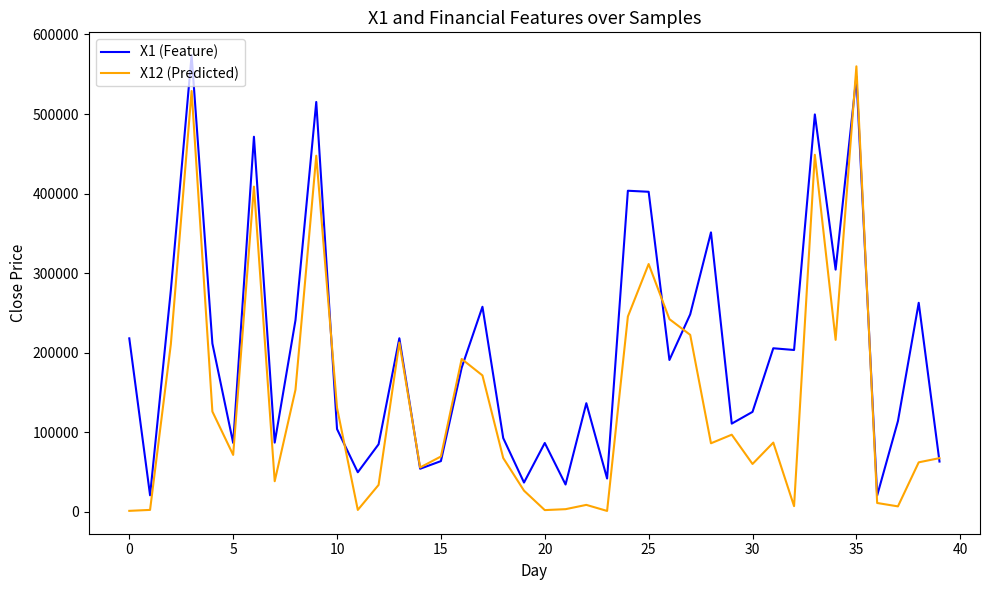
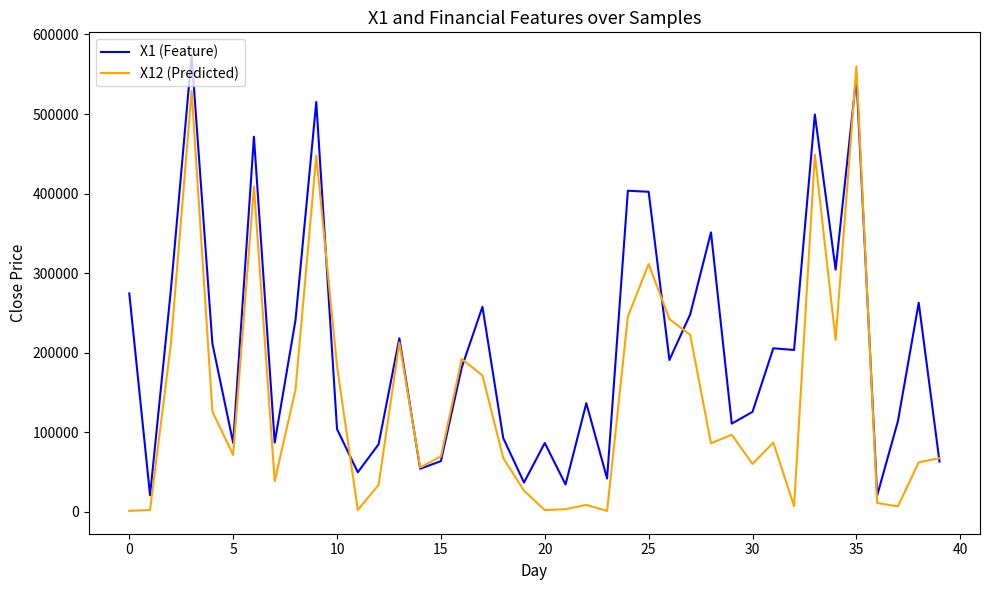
X1 (Feature), 0: 220000 -> 270000
X12 (Predicted), 10: 130000 -> 180000
